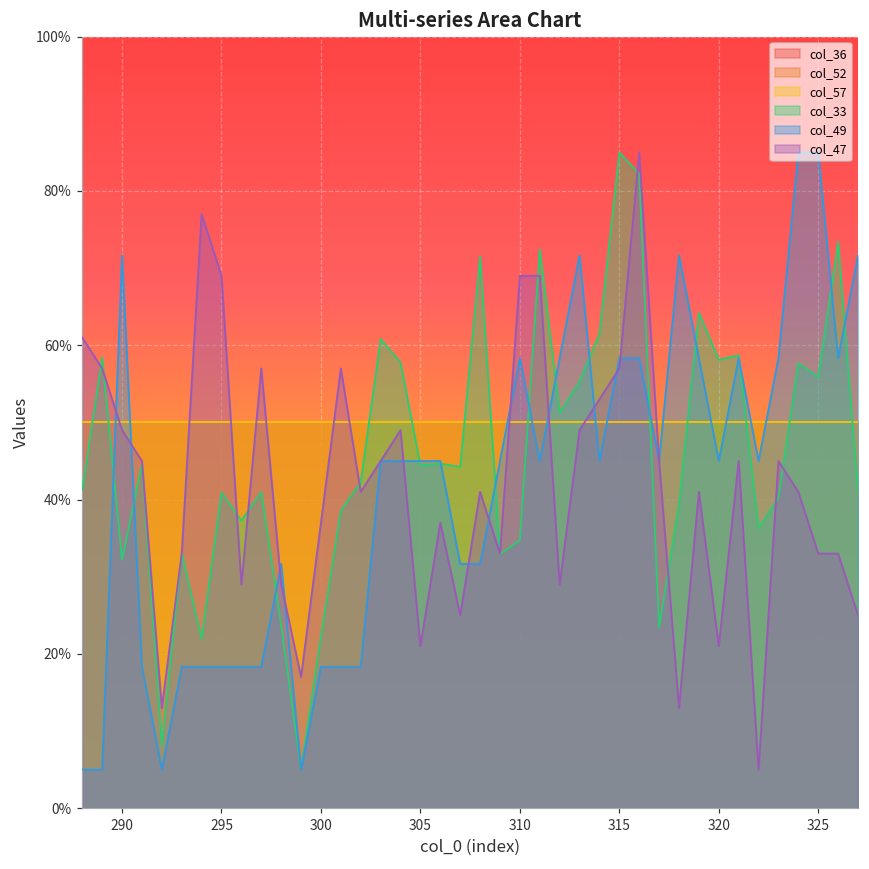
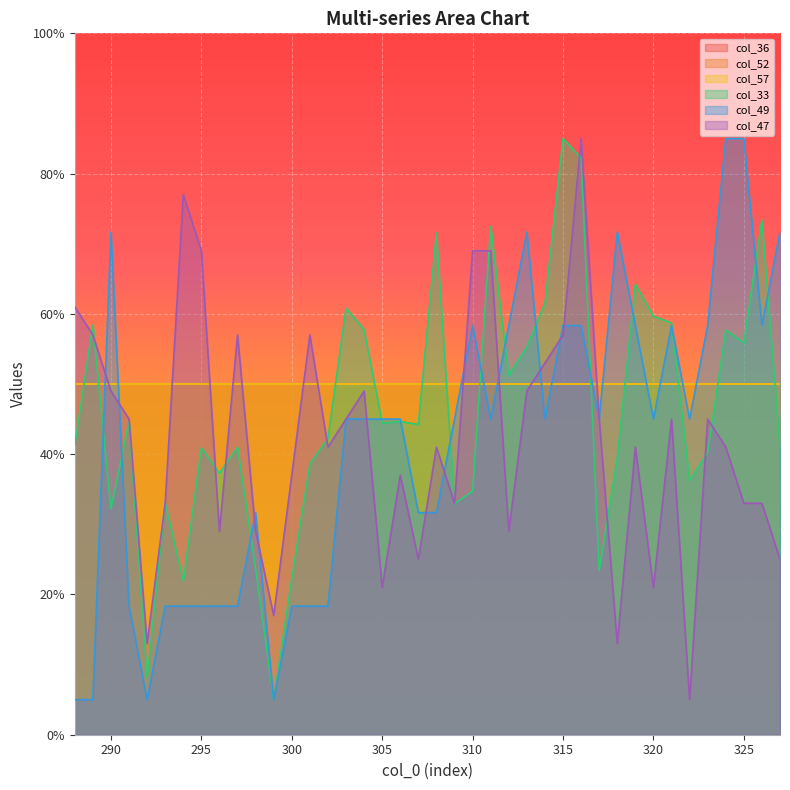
col_33, 320: 58% -> 60%
